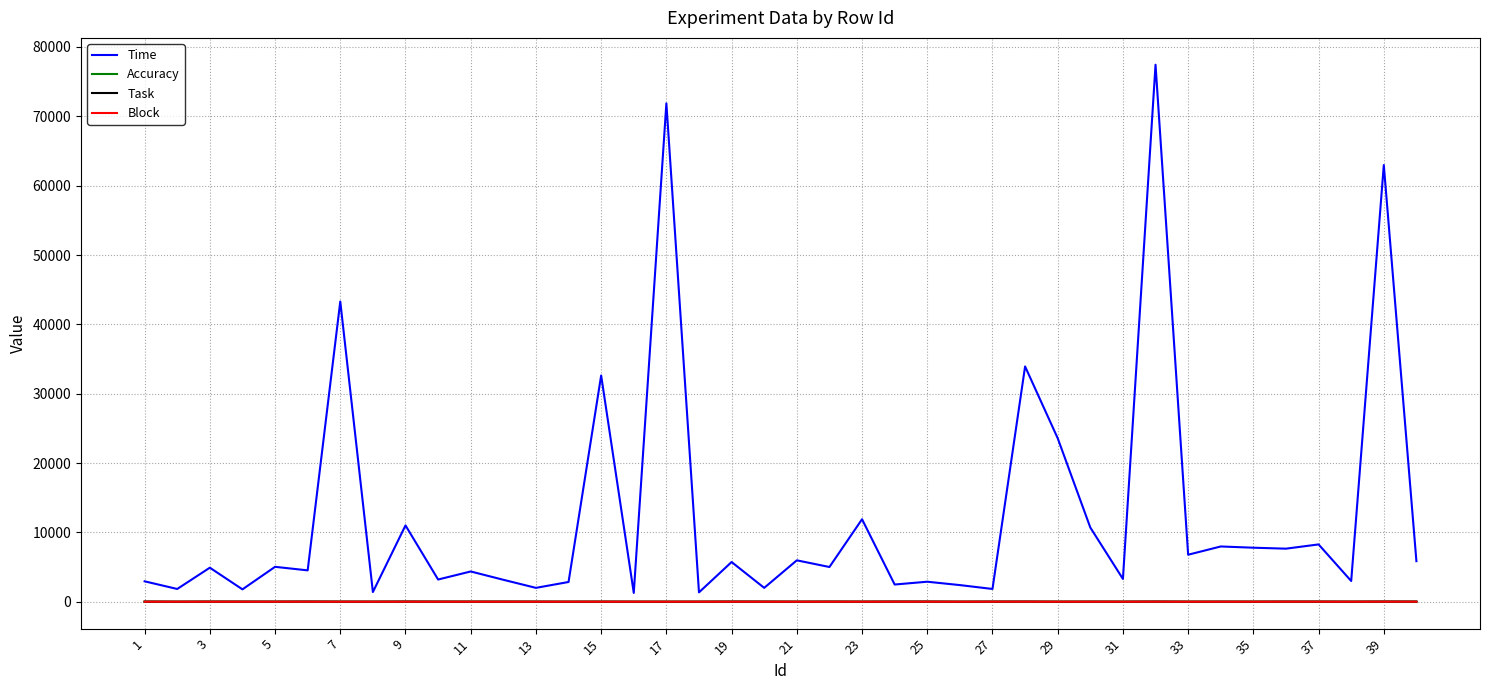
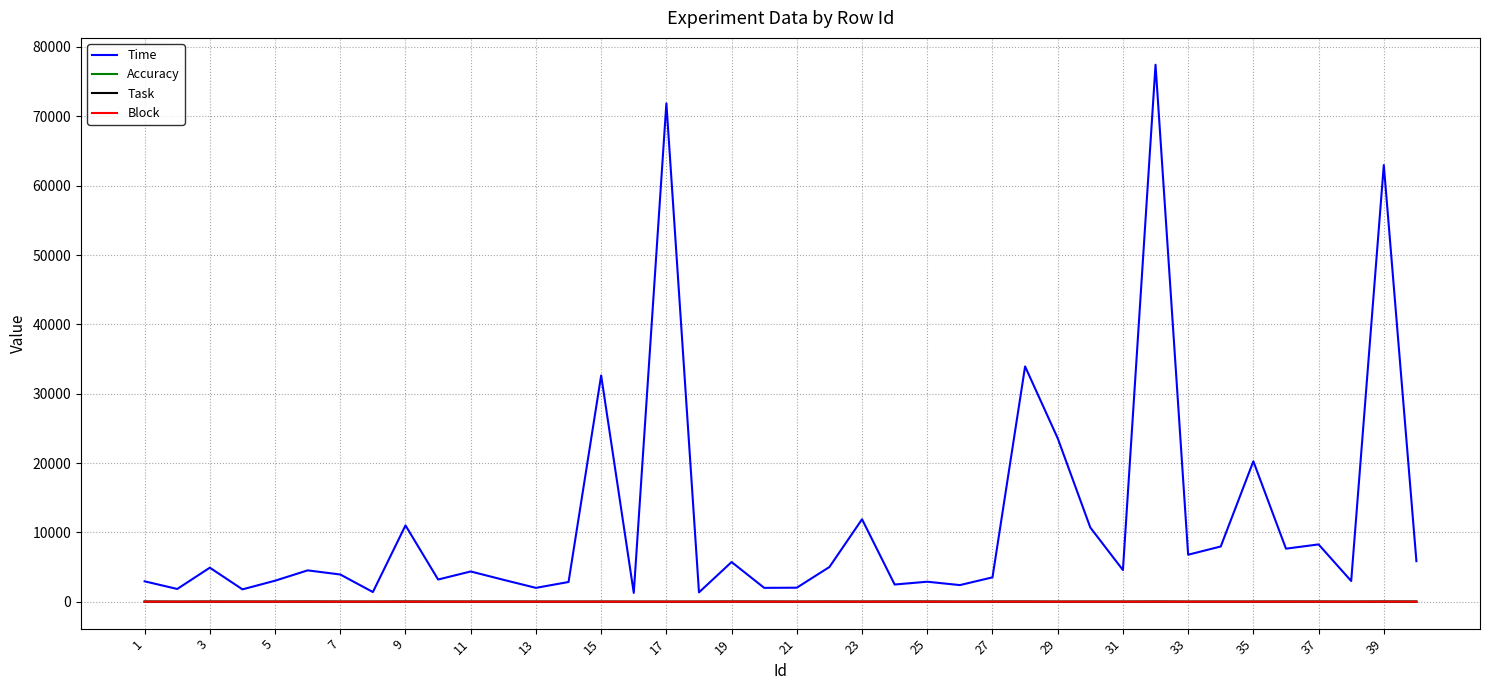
Time, 5: 5000 -> 3000
Time, 7: 43000 -> 4000
Time, 21: 6000 -> 2000
Time, 27: 2000 -> 4000
Time, 31: 3000 -> 5000
Time, 35: 8000 -> 20000
